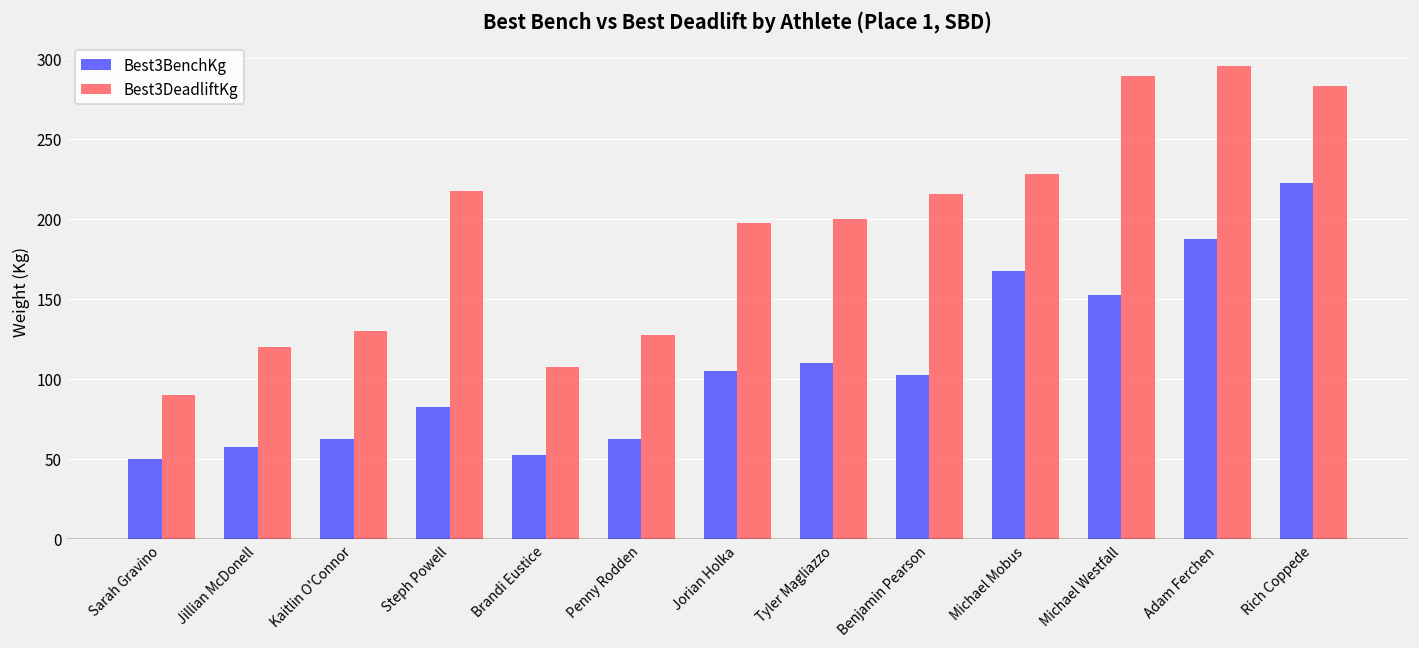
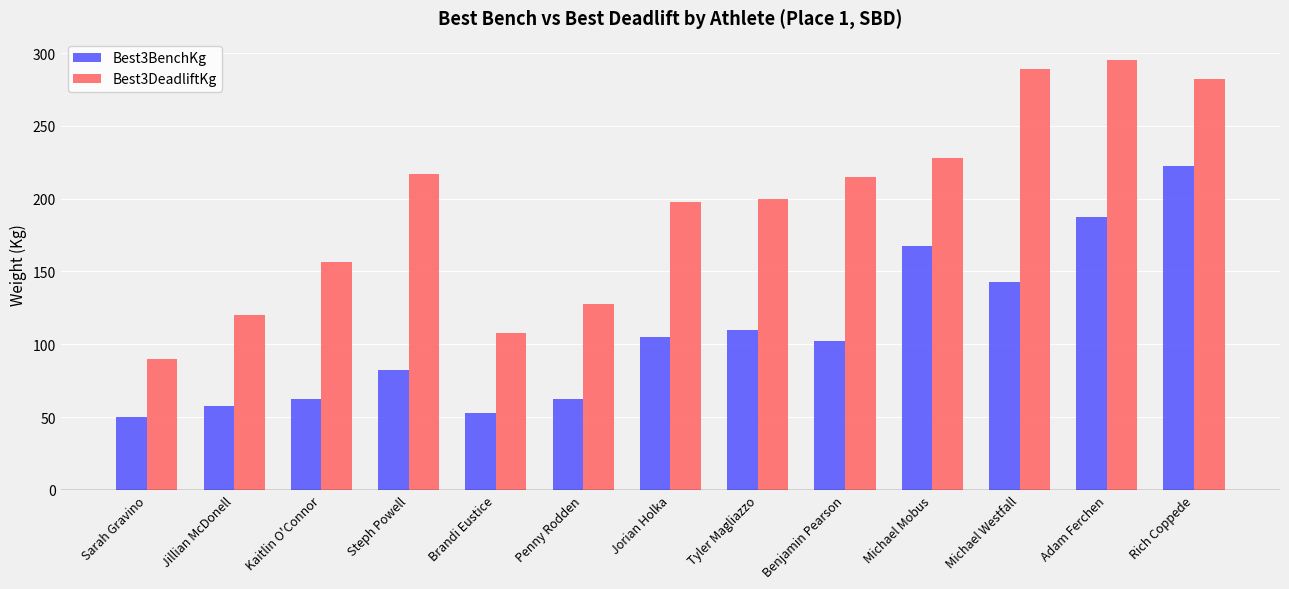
Best3DeadliftKg, Kaitlin O'Connor: 130 -> 156
Best3BenchKg, Michael Westfall: 153 -> 143
